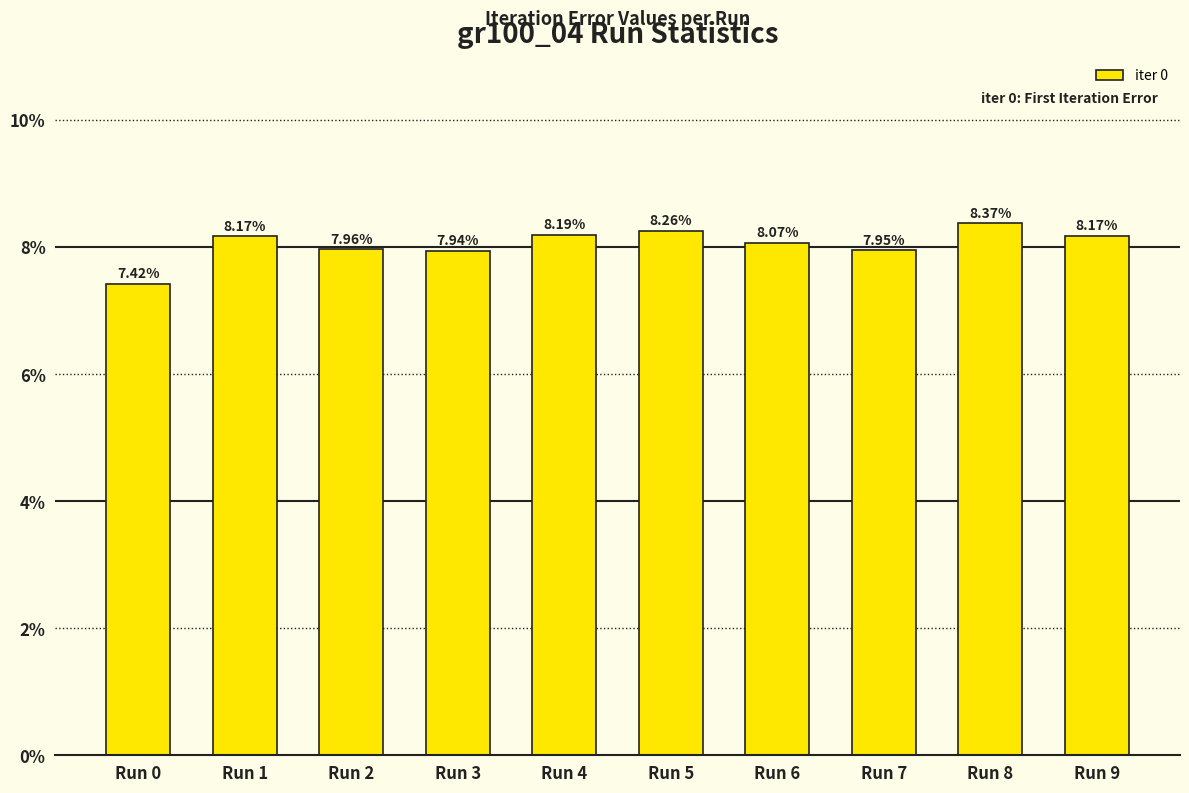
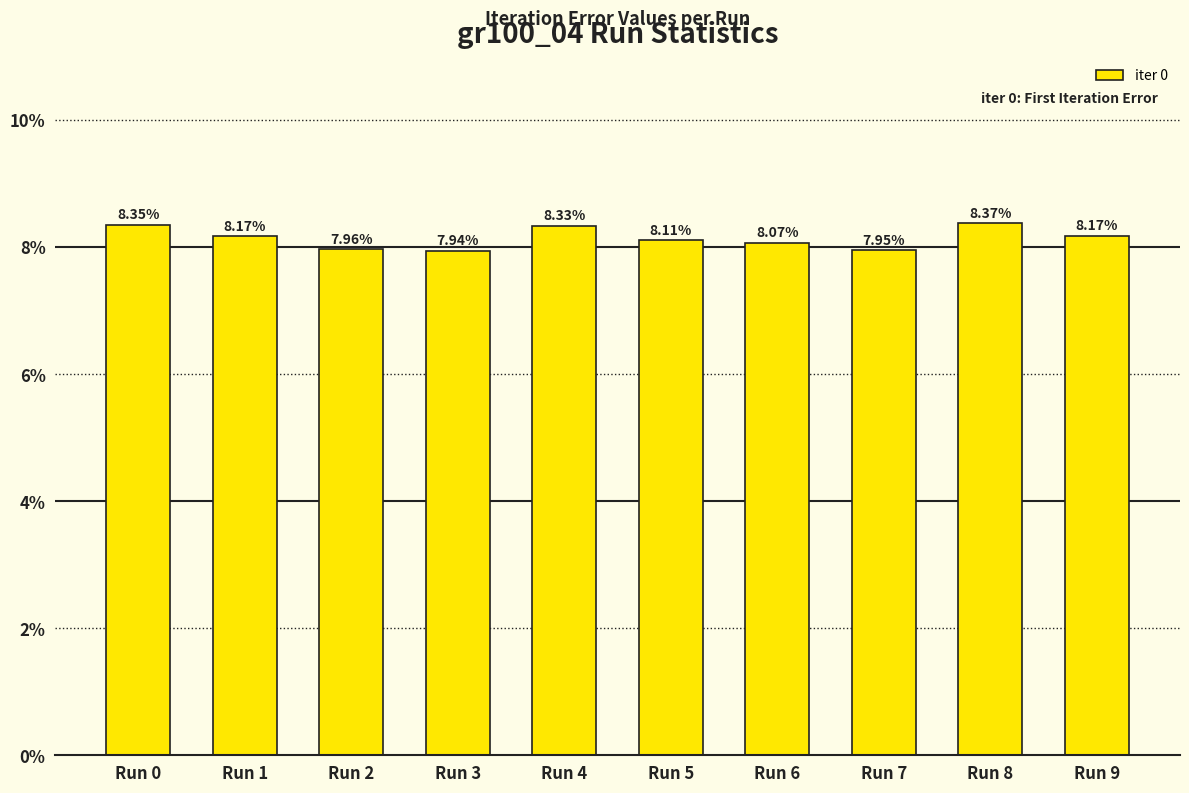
Run 0: 7.42% -> 8.35%
Run 4: 8.19% -> 8.33%
Run 5: 8.26% -> 8.11%
